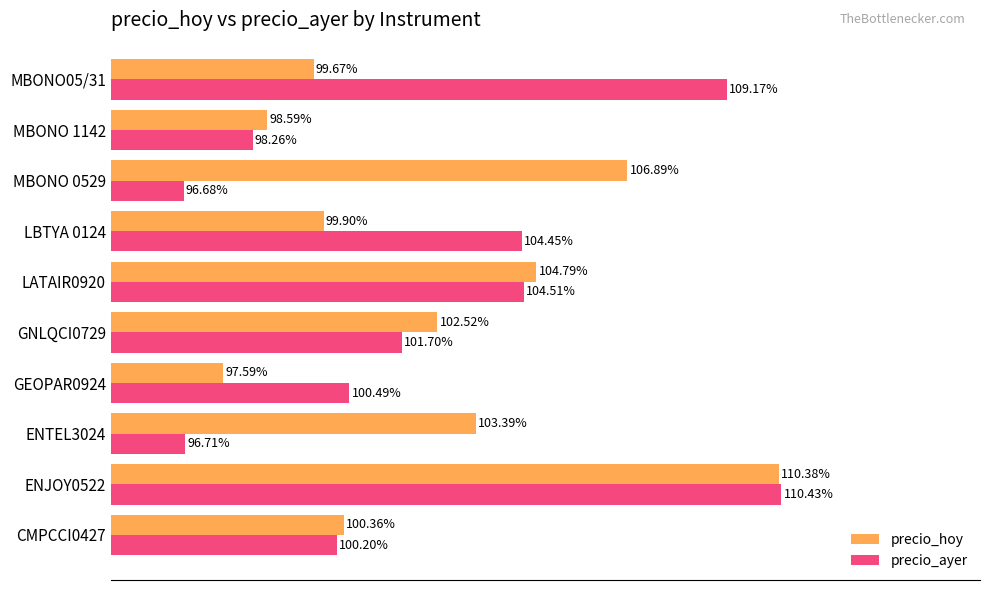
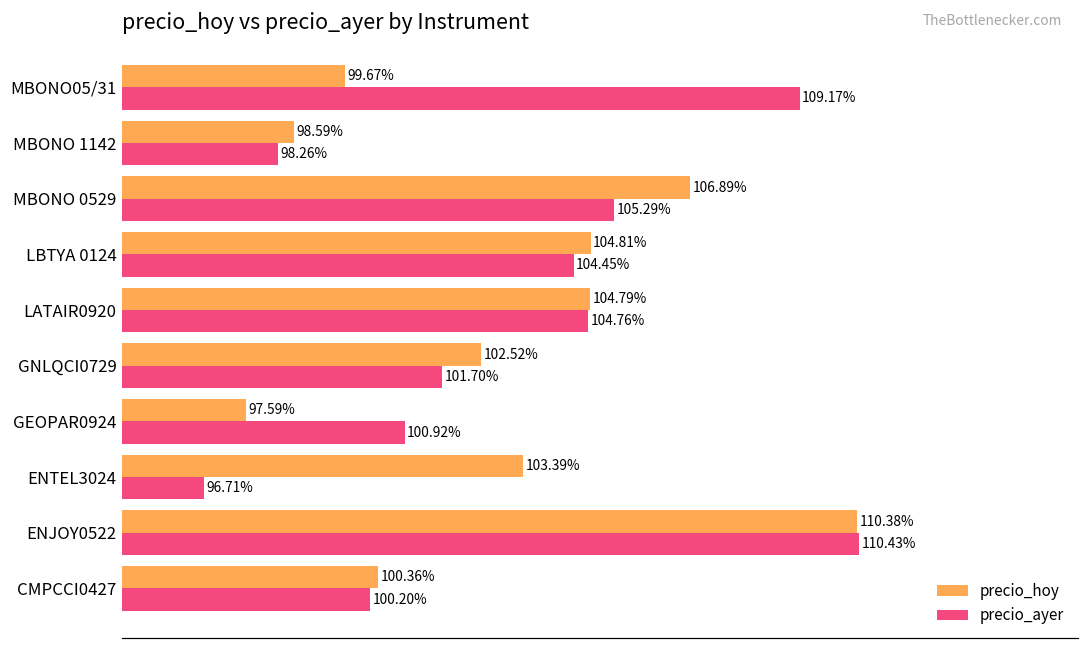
precio_ayer, MBONO 0529: 96.68% -> 105.29%
precio_hoy, LBTYA 0124: 99.90% -> 104.81%
precio_ayer, LATAIR0920: 104.51% -> 104.76%
precio_ayer, GEOPAR0924: 100.49% -> 100.92%
